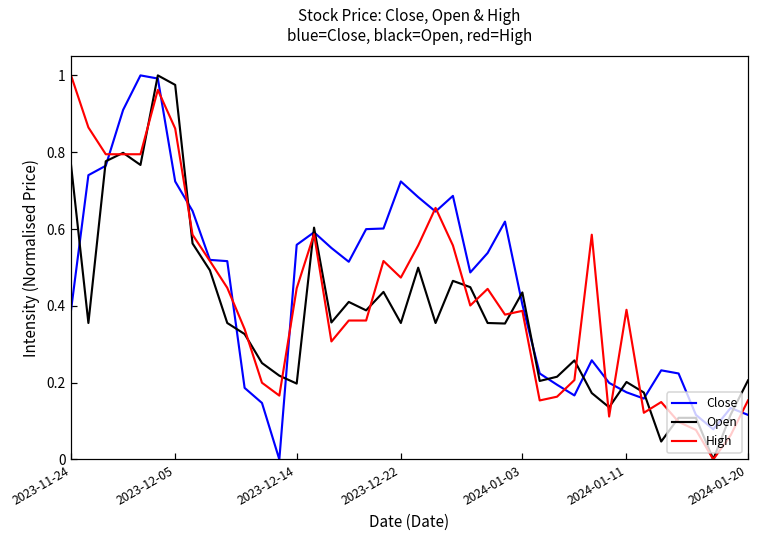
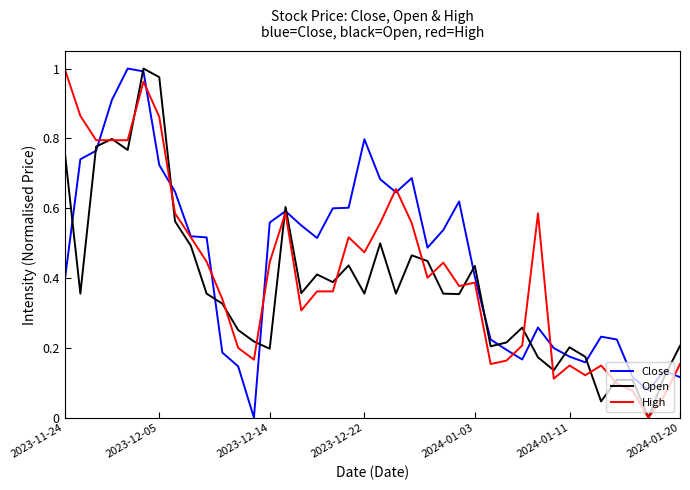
Close, 2023-12-22: 0.72 -> 0.80
High, 2024-01-11: 0.39 -> 0.15
